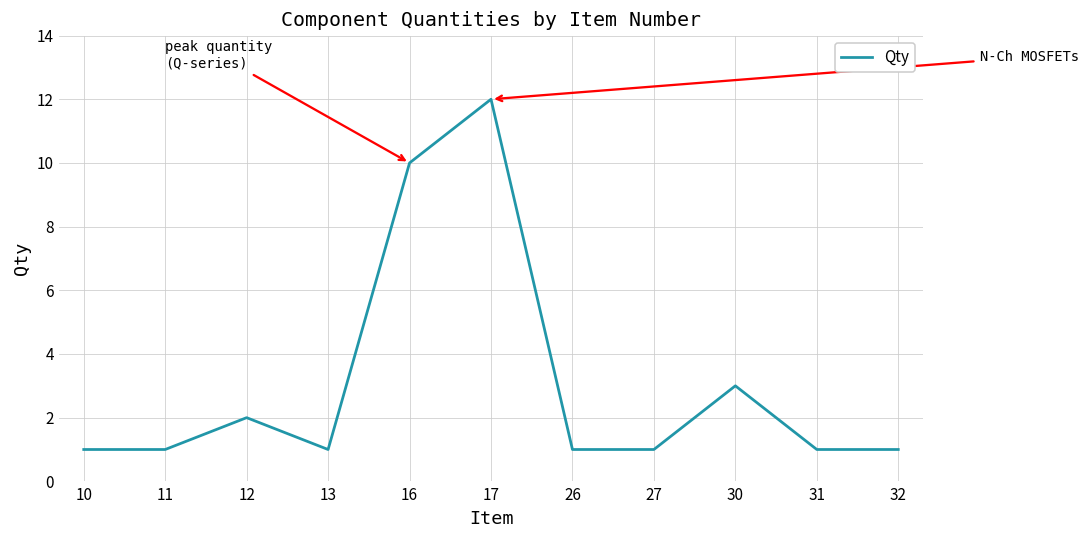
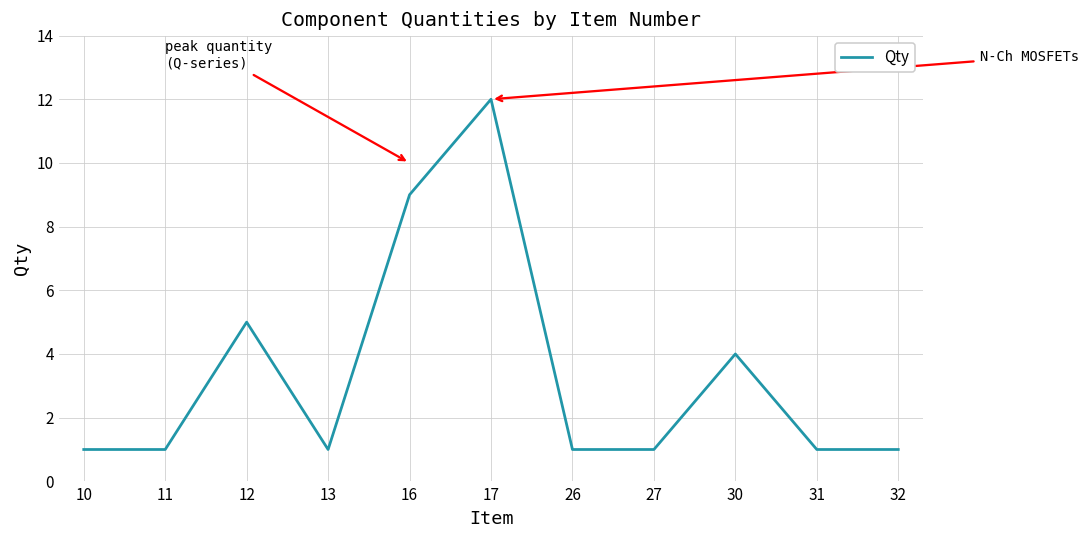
12: 2 -> 5
16: 10 -> 9
30: 3 -> 4
